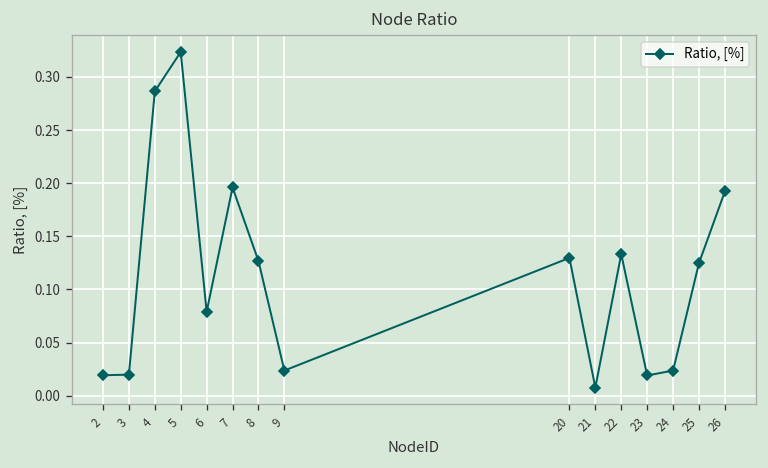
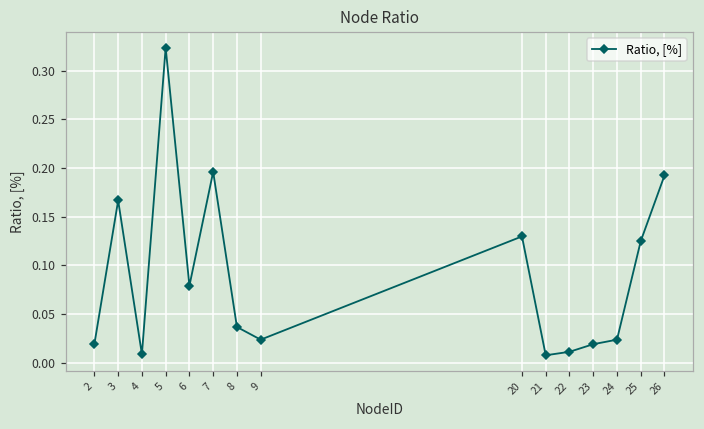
3: 0.02 -> 0.17
4: 0.29 -> 0.01
8: 0.13 -> 0.04
22: 0.13 -> 0.01
